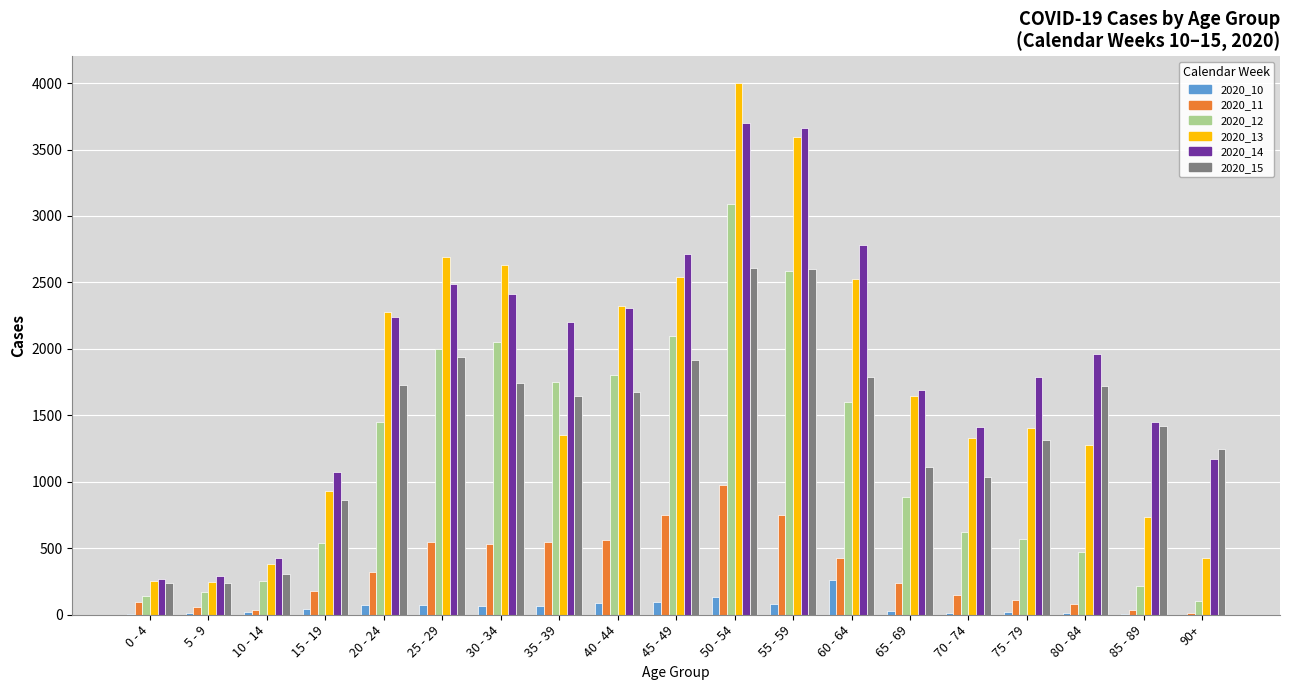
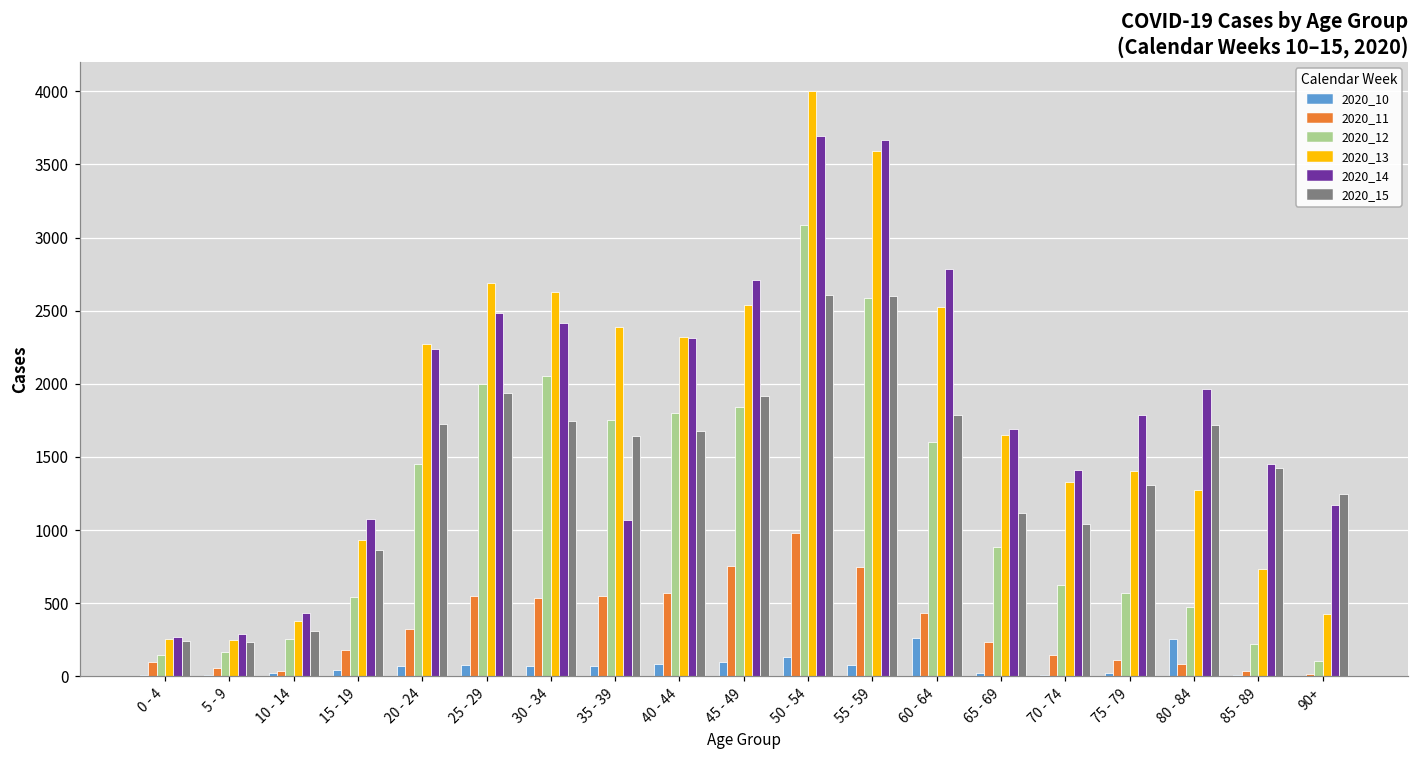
2020_13, 35 - 39: 1350 -> 2390
2020_14, 35 - 39: 2200 -> 1070
2020_12, 45 - 49: 2100 -> 1840
2020_10, 80 - 84: 10 -> 250
